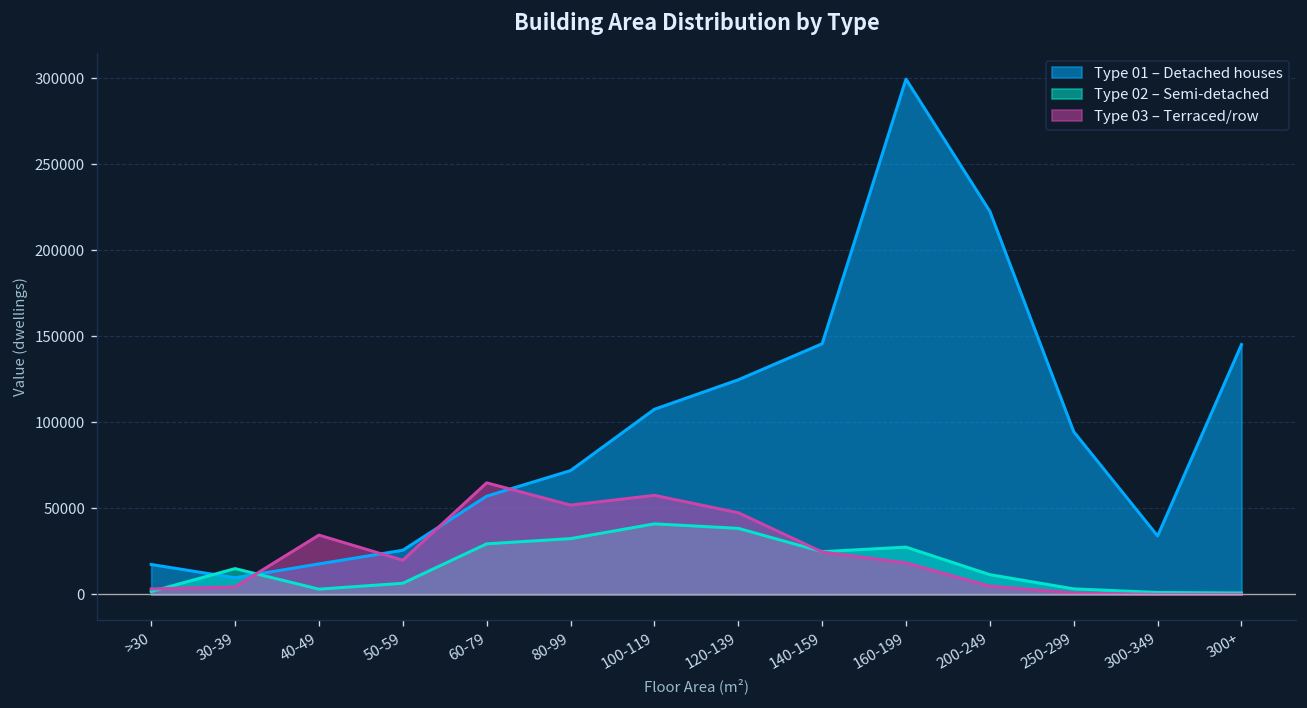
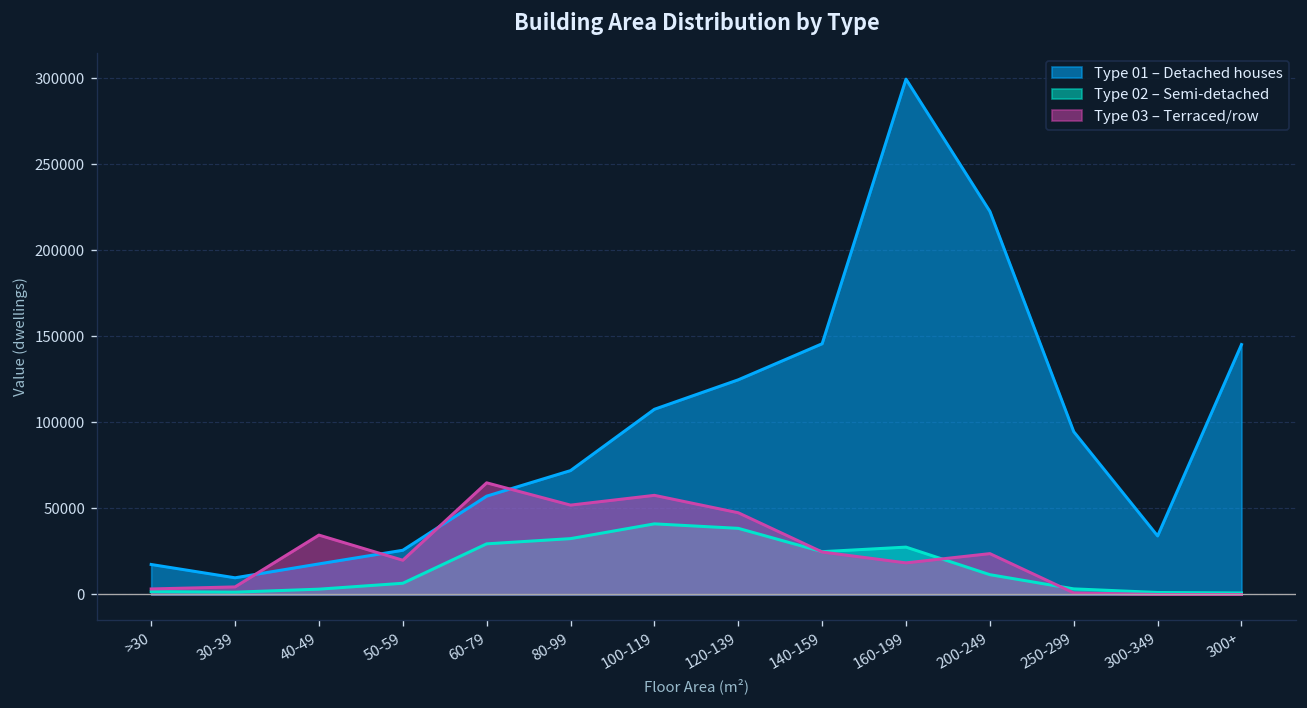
Type 02 – Semi-detached, 30-39: 15000 -> 1000
Type 03 – Terraced/row, 200-249: 5000 -> 24000
